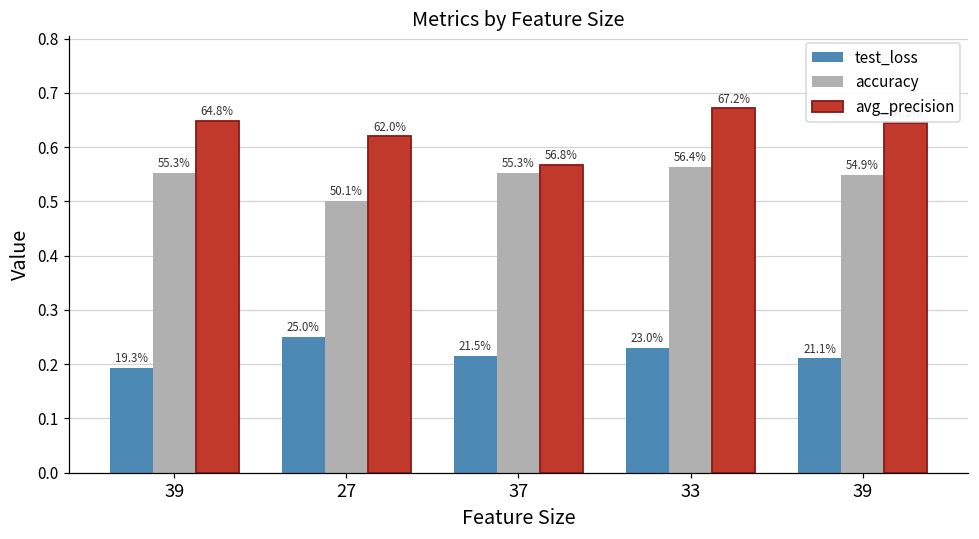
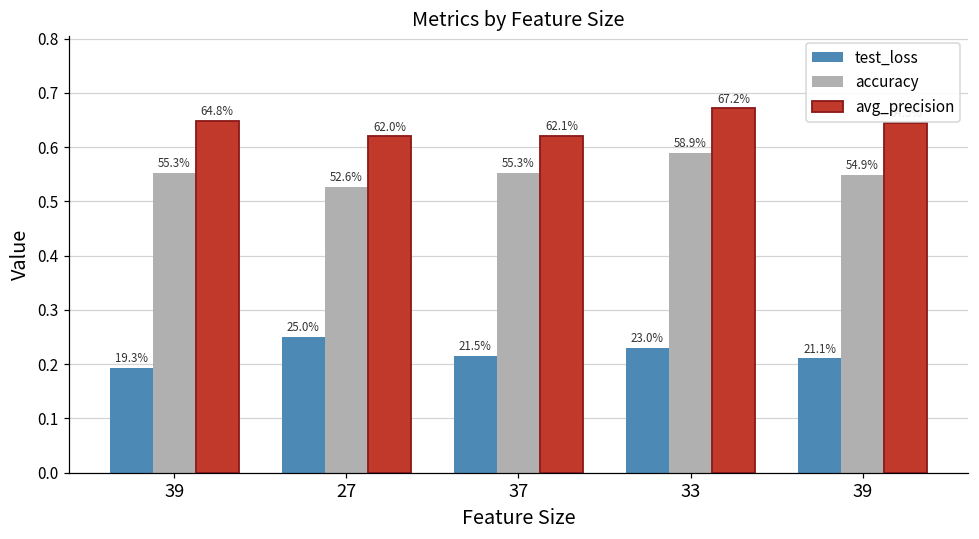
accuracy, 27: 50.1% -> 52.6%
avg_precision, 37: 56.8% -> 62.1%
accuracy, 33: 56.4% -> 58.9%
